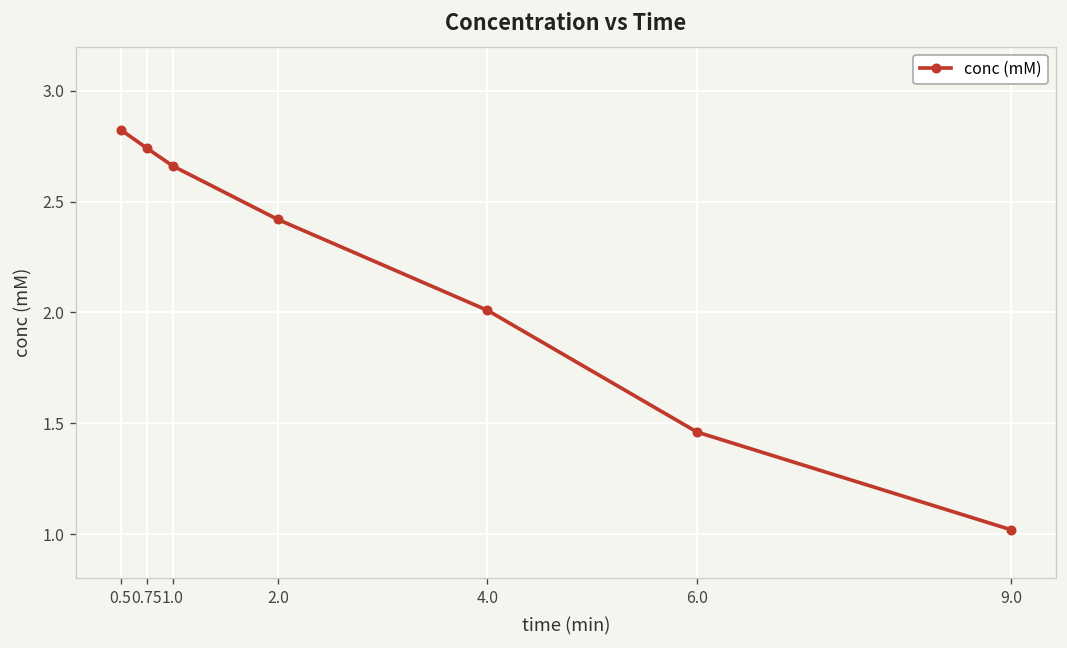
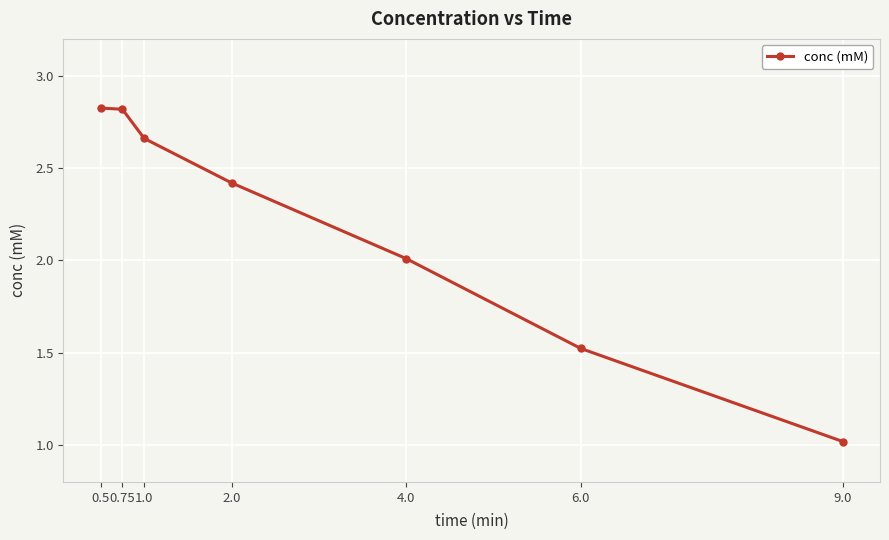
0.75: 2.74 -> 2.82
6.0: 1.46 -> 1.52
